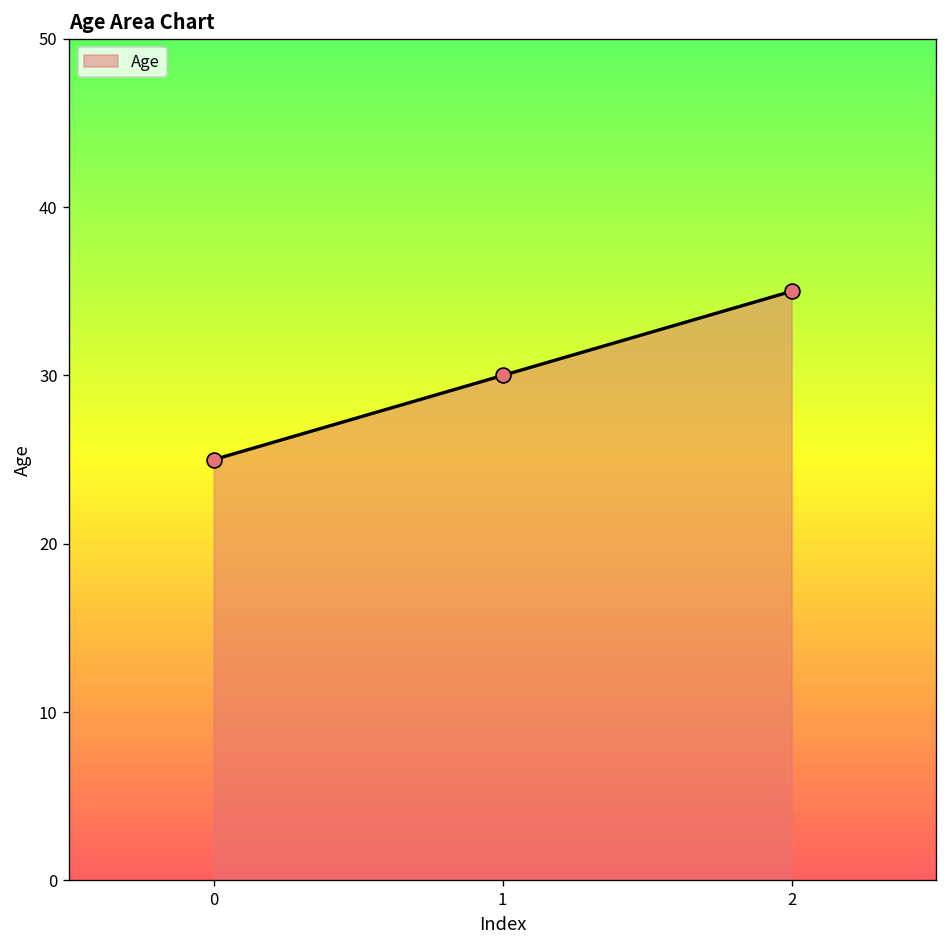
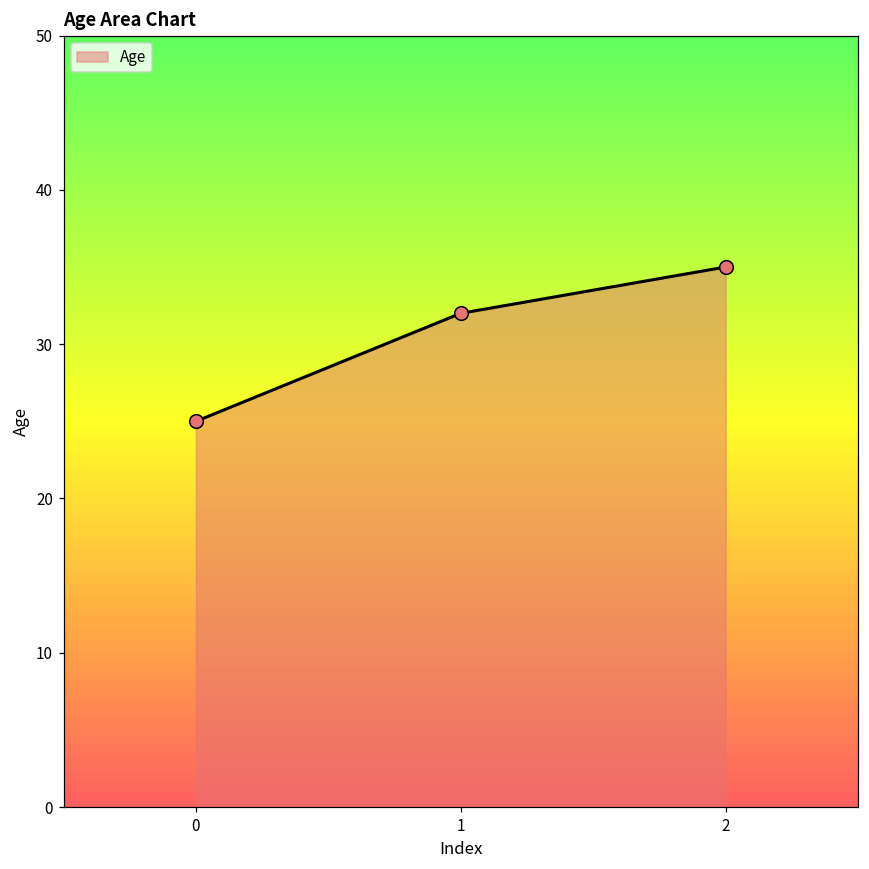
1: 30 -> 32
